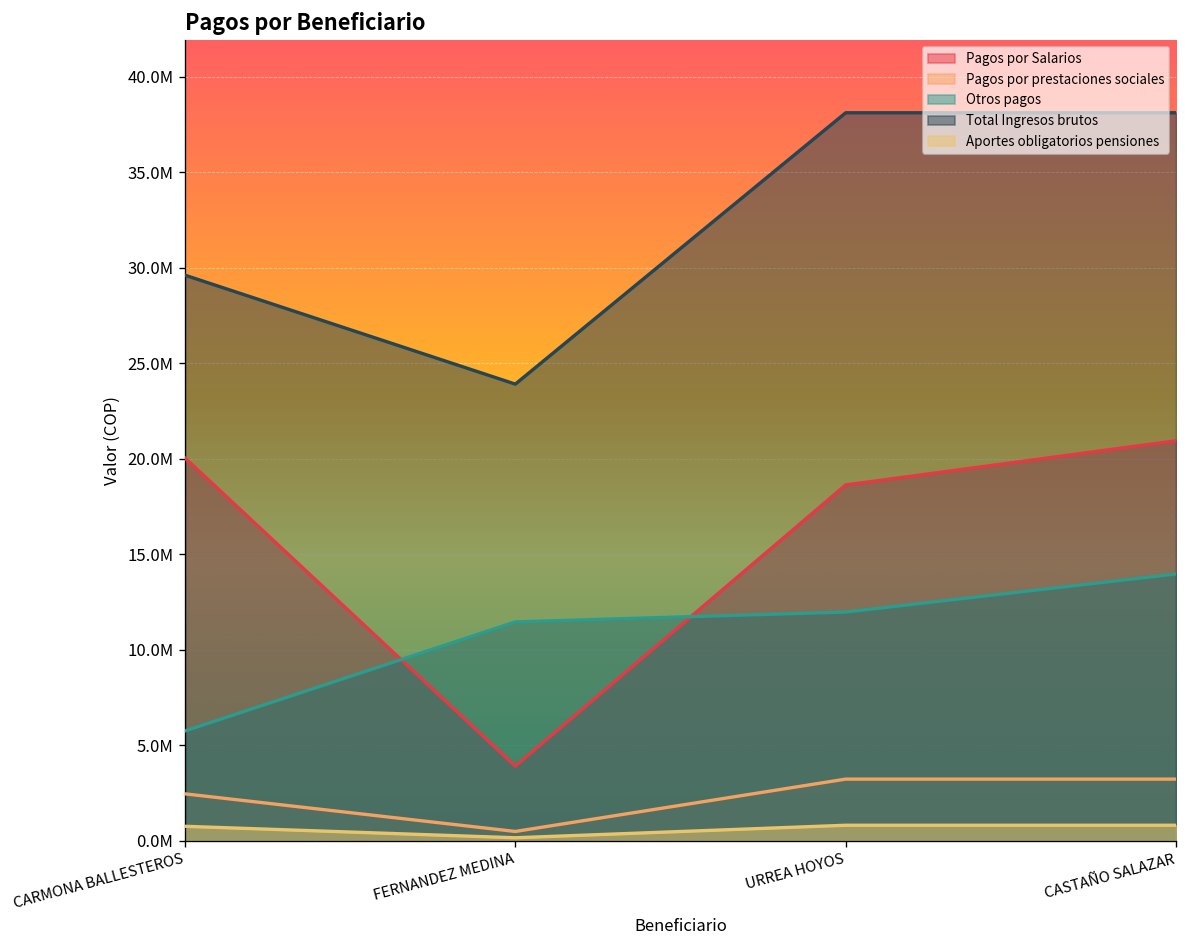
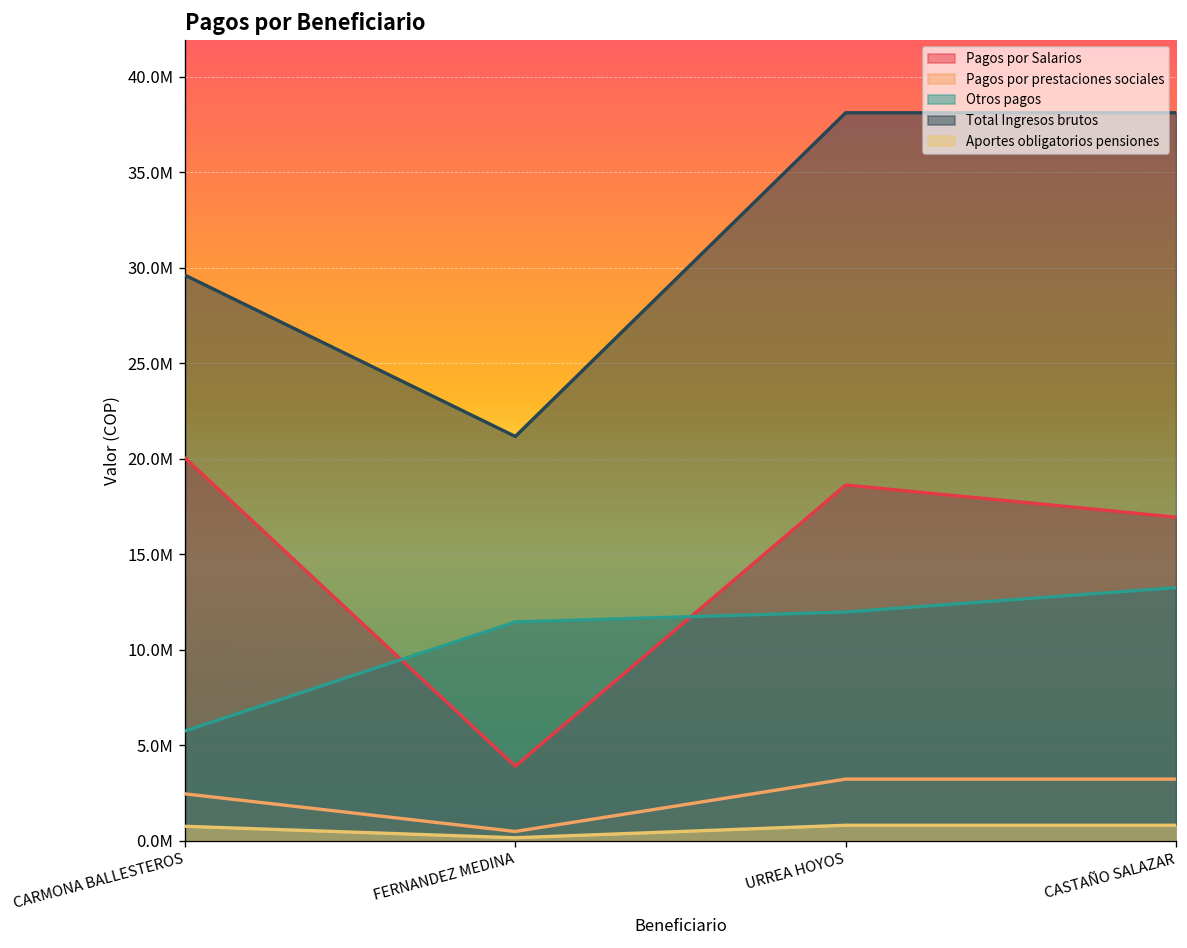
Total Ingresos brutos, FERNANDEZ MEDINA: 23900000 -> 21200000
Pagos por Salarios, CASTAÑO SALAZAR: 20900000 -> 16900000
Otros pagos, CASTAÑO SALAZAR: 14000000 -> 13200000
